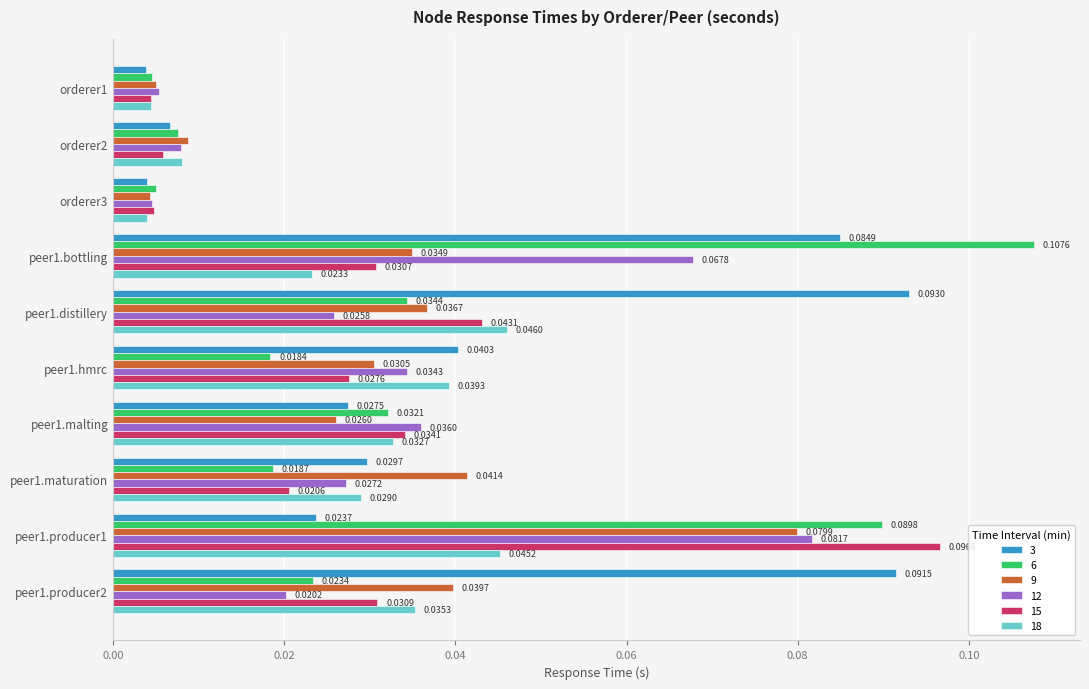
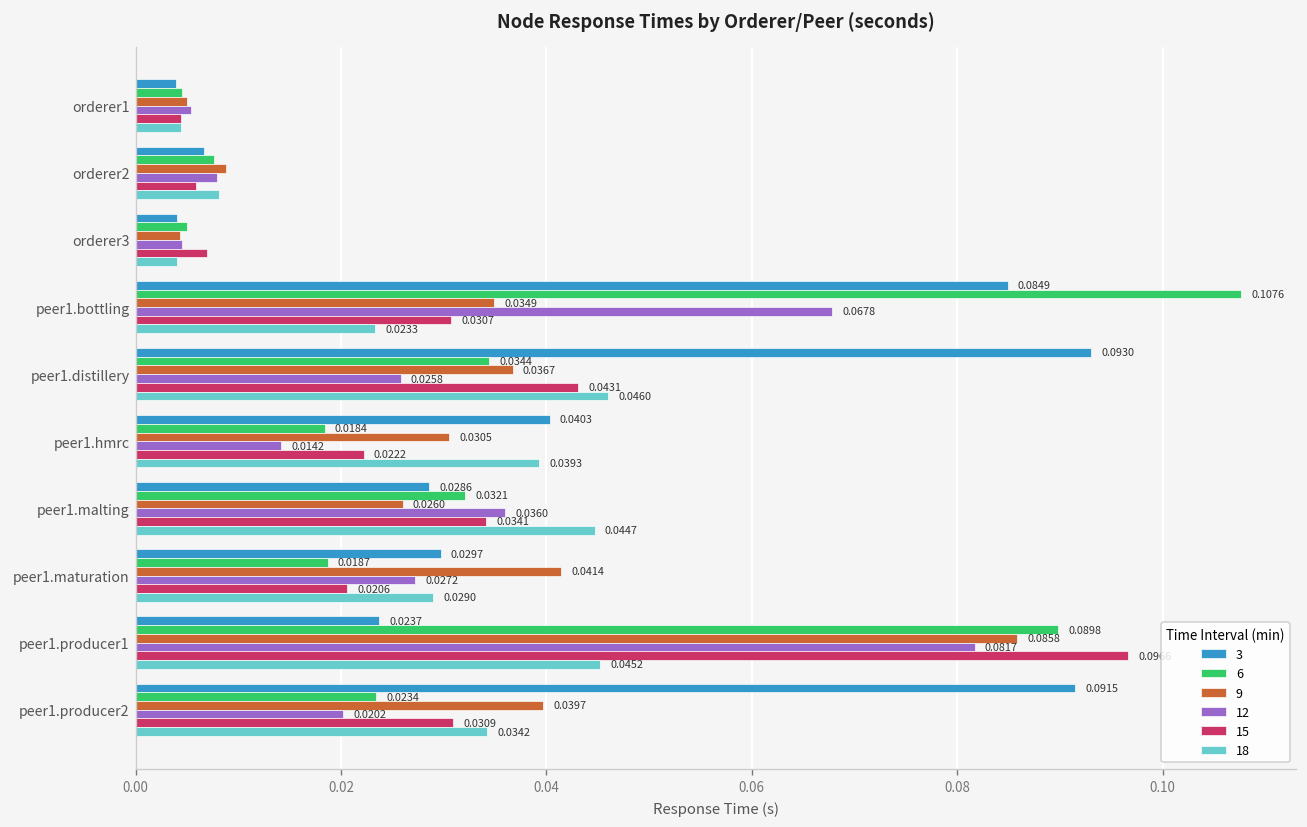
15, orderer3: 0.005 -> 0.007
12, peer1.hmrc: 0.0343 -> 0.0142
15, peer1.hmrc: 0.0276 -> 0.0222
3, peer1.malting: 0.0275 -> 0.0286
18, peer1.malting: 0.0327 -> 0.0447
9, peer1.producer1: 0.0799 -> 0.0858
18, peer1.producer2: 0.0353 -> 0.0342
